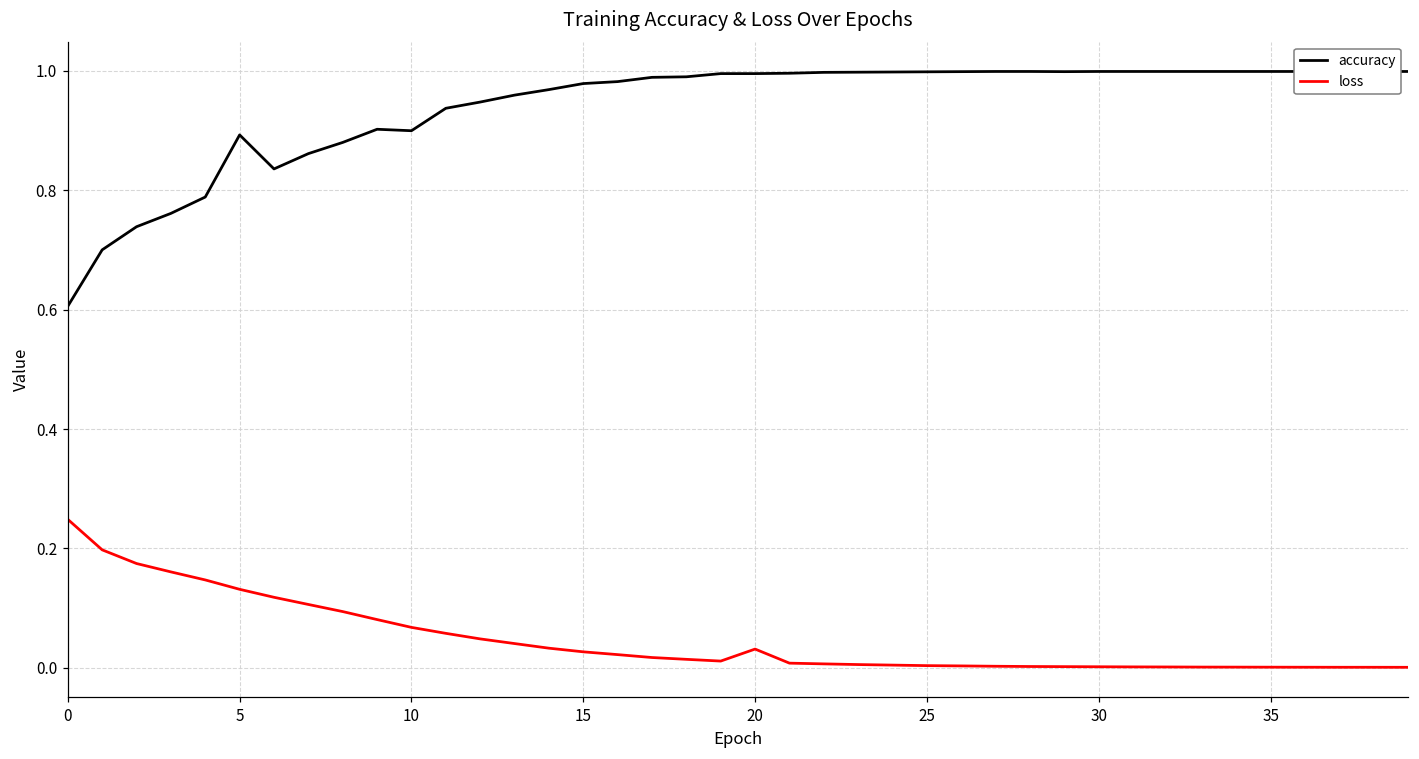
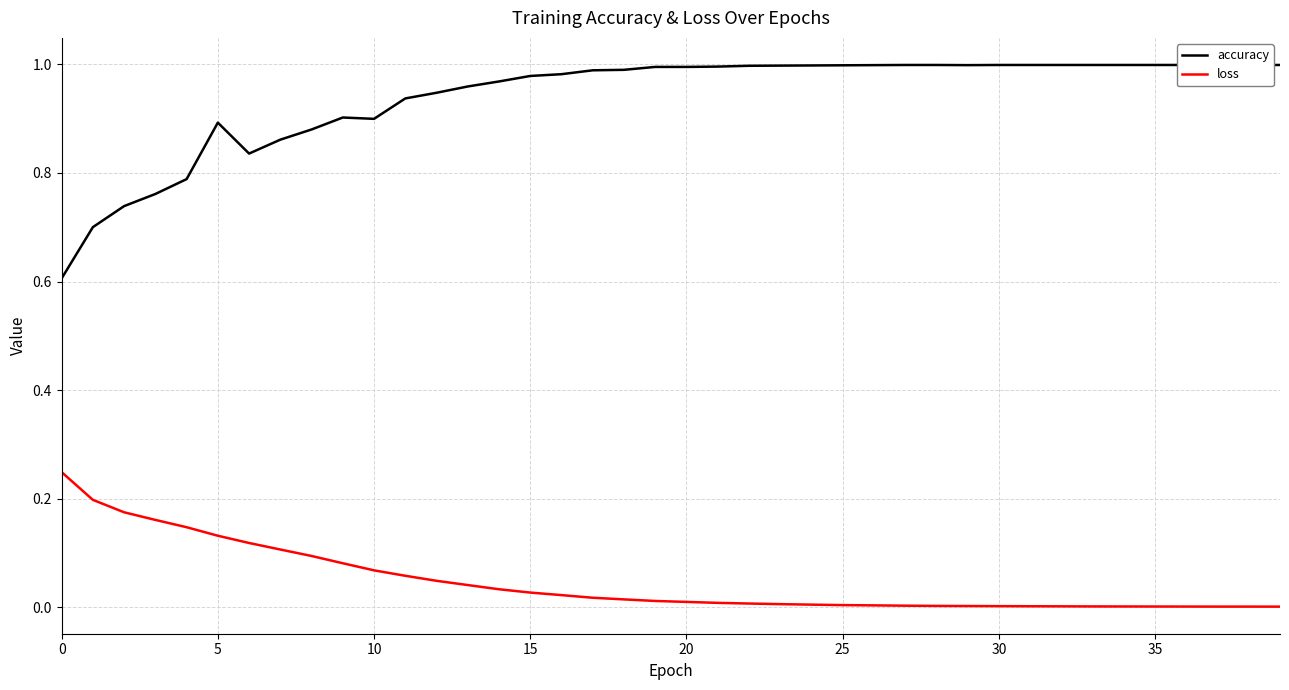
loss, 20: 0.03 -> 0.01
